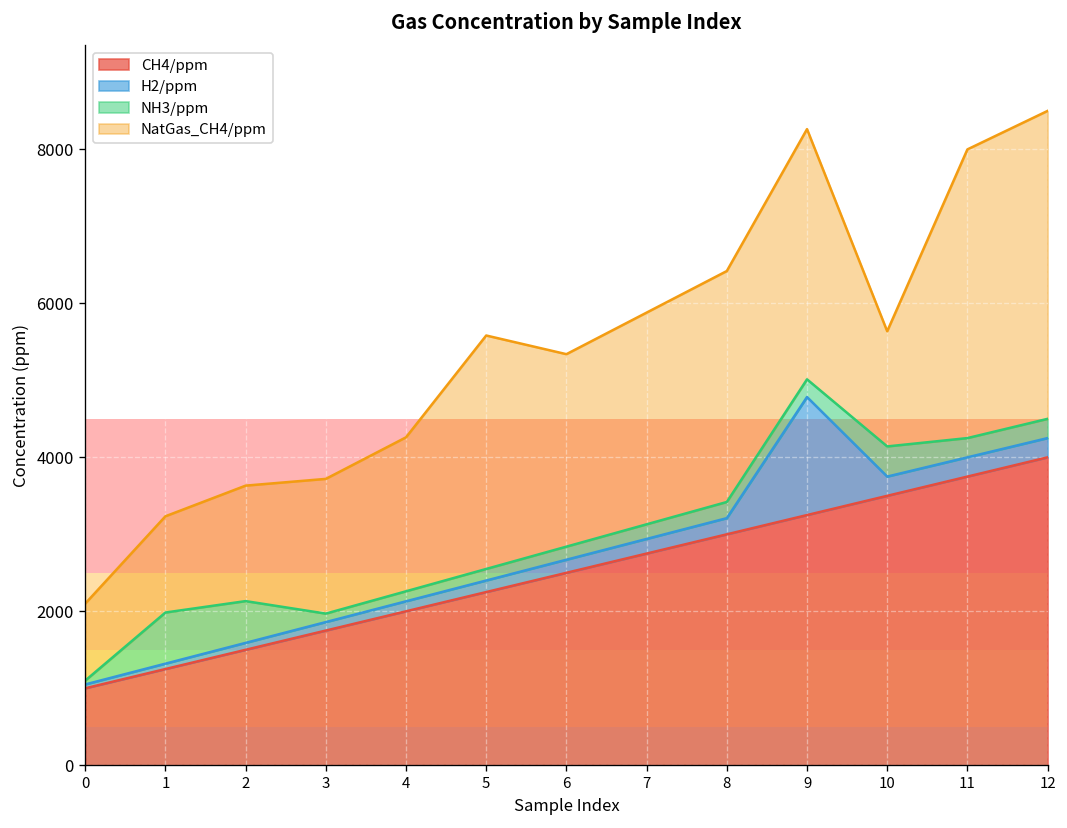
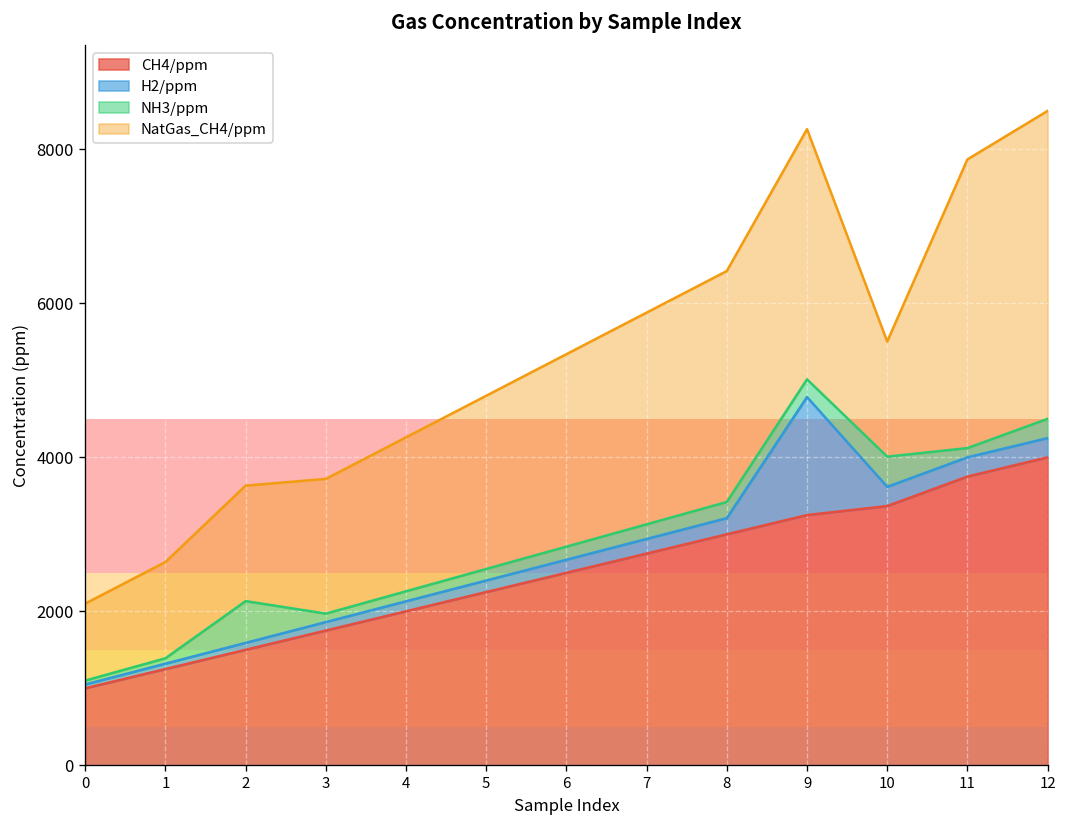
NH3/ppm, 1: 700 -> 100
NatGas_CH4/ppm, 5: 3000 -> 2300
CH4/ppm, 10: 3500 -> 3400
NH3/ppm, 11: 300 -> 100
